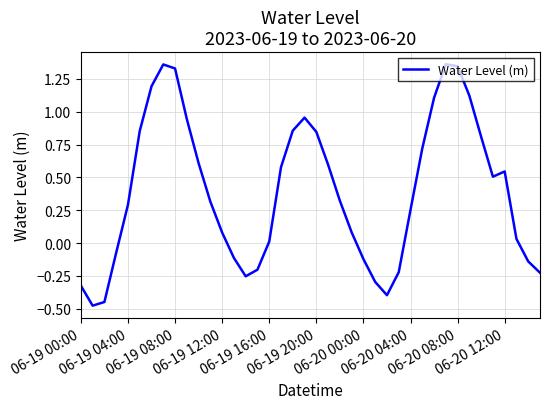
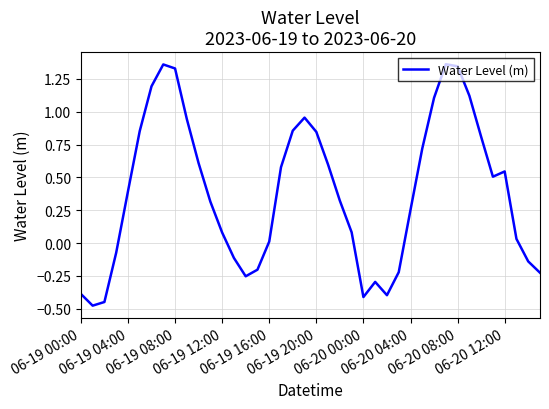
06-19 00:00: -0.32 -> -0.39
06-19 04:00: 0.29 -> 0.39
06-20 00:00: -0.12 -> -0.41
